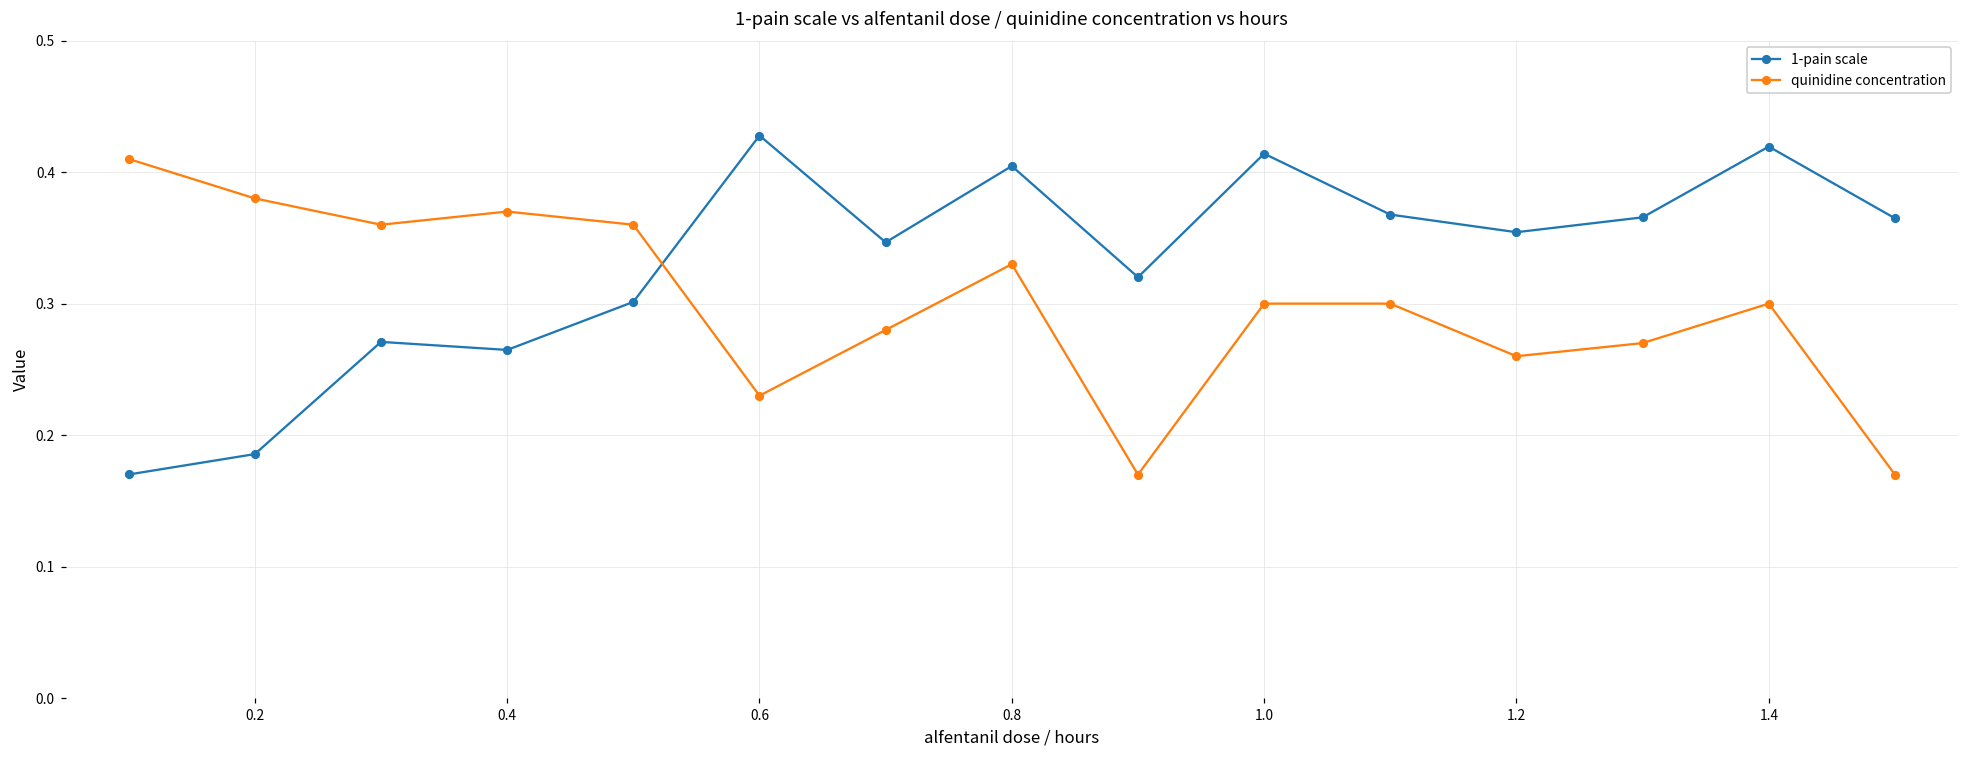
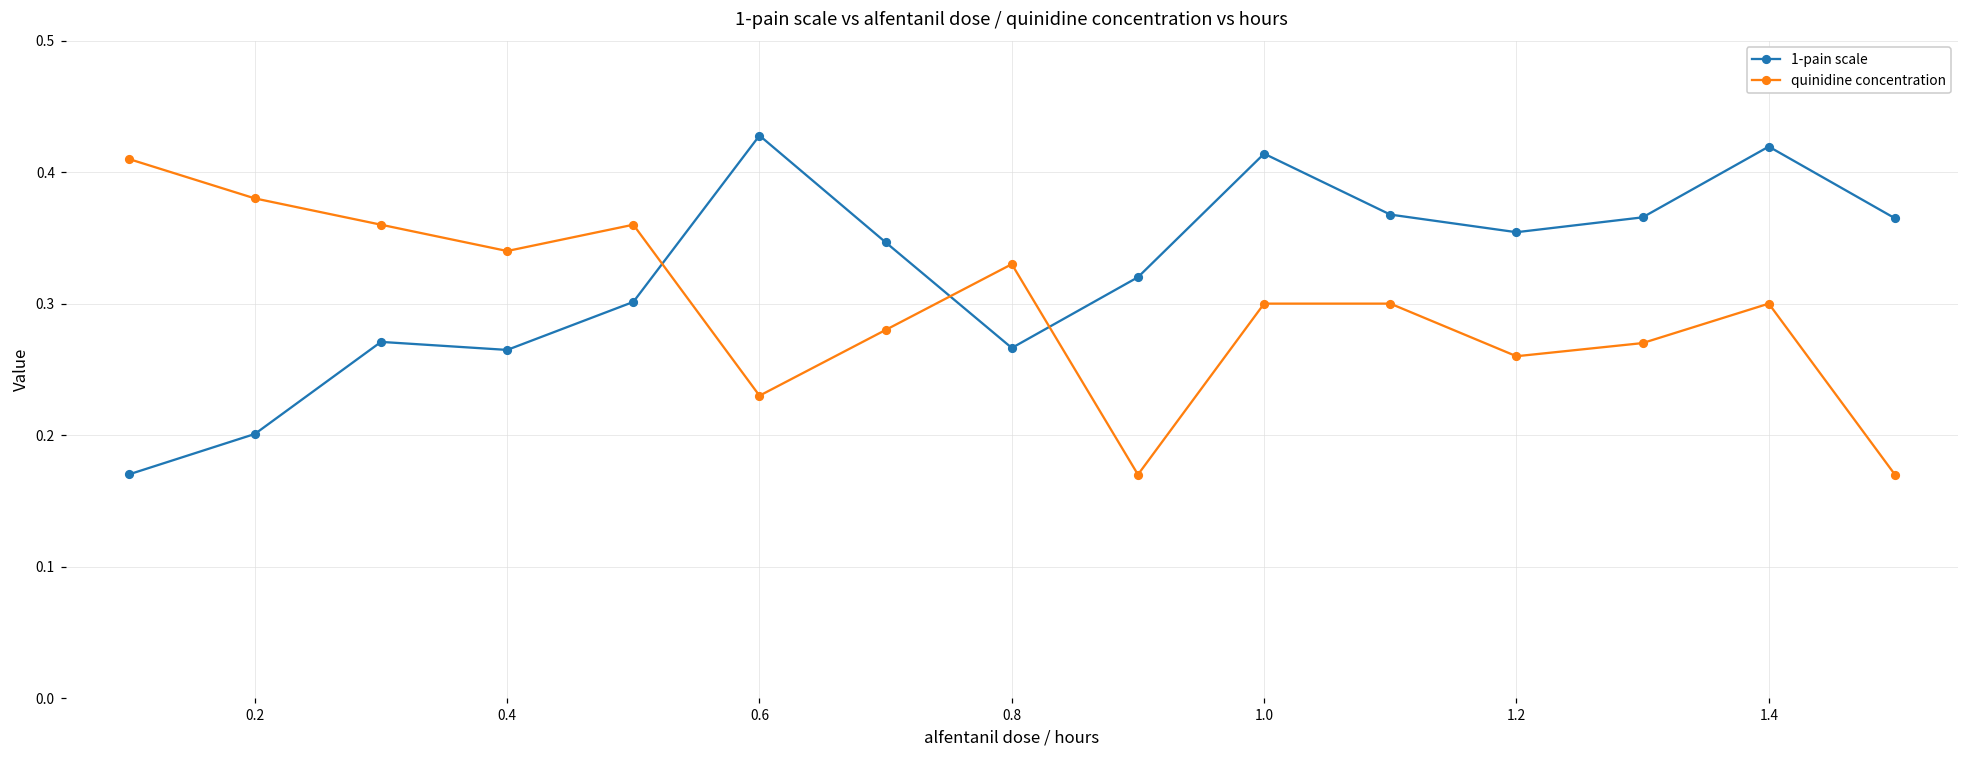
1-pain scale, 0.2: 0.186 -> 0.201
quinidine concentration, 0.4: 0.37 -> 0.34
1-pain scale, 0.8: 0.405 -> 0.266
